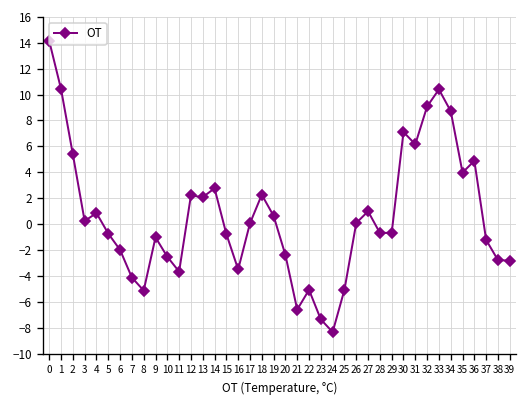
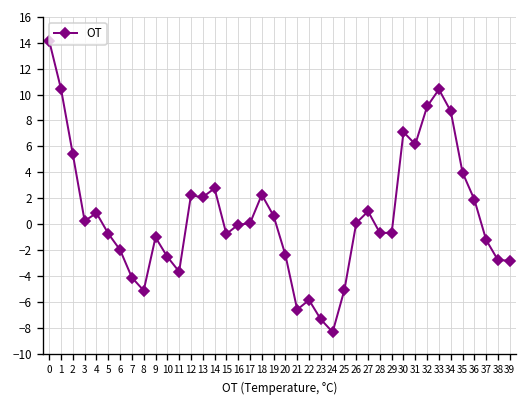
16: -3.5 -> 0.0
22: -5.1 -> -5.9
36: 4.9 -> 1.9
